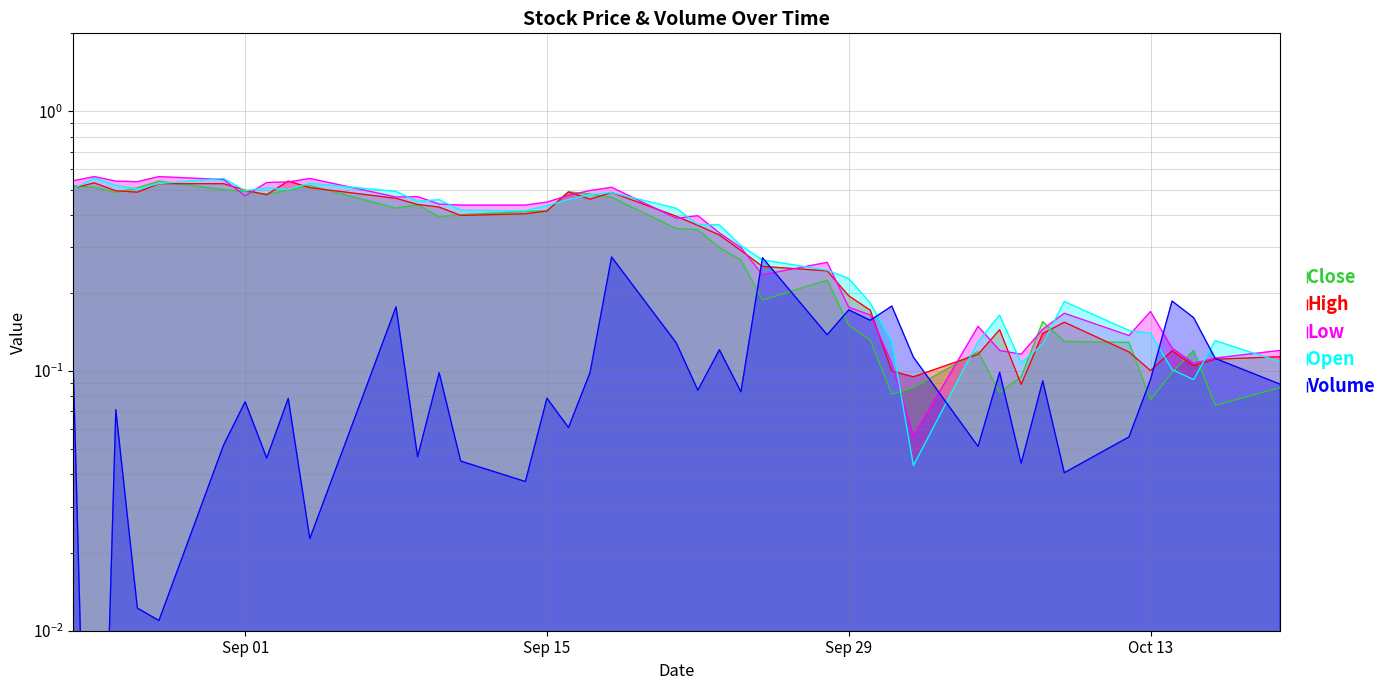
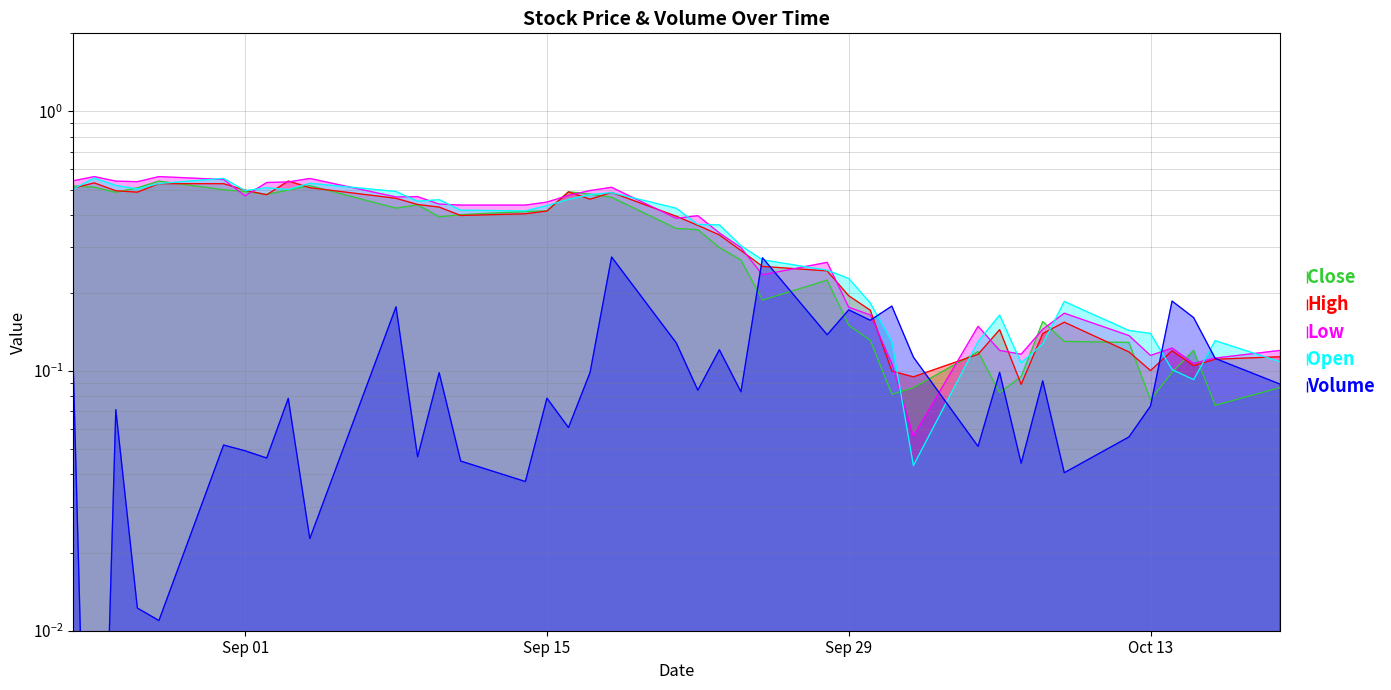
Volume, Sep 01: 0.076 -> 0.049
Low, Oct 13: 0.17 -> 0.11
Volume, Oct 13: 0.093 -> 0.073
